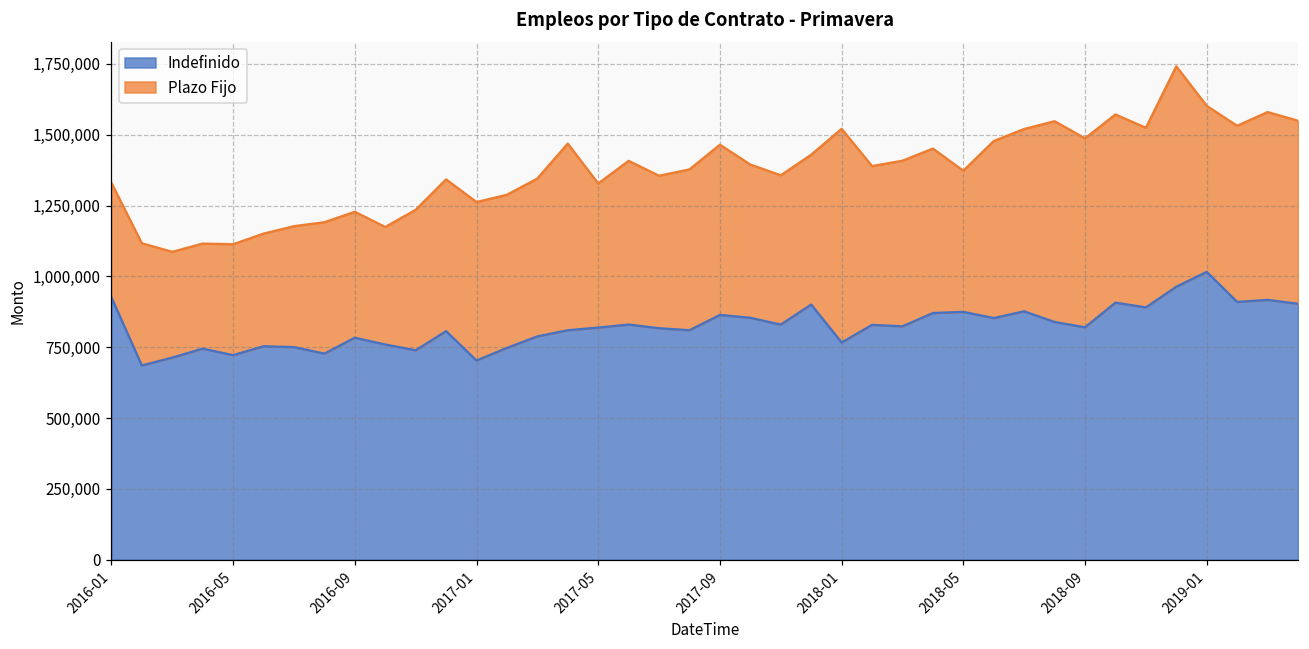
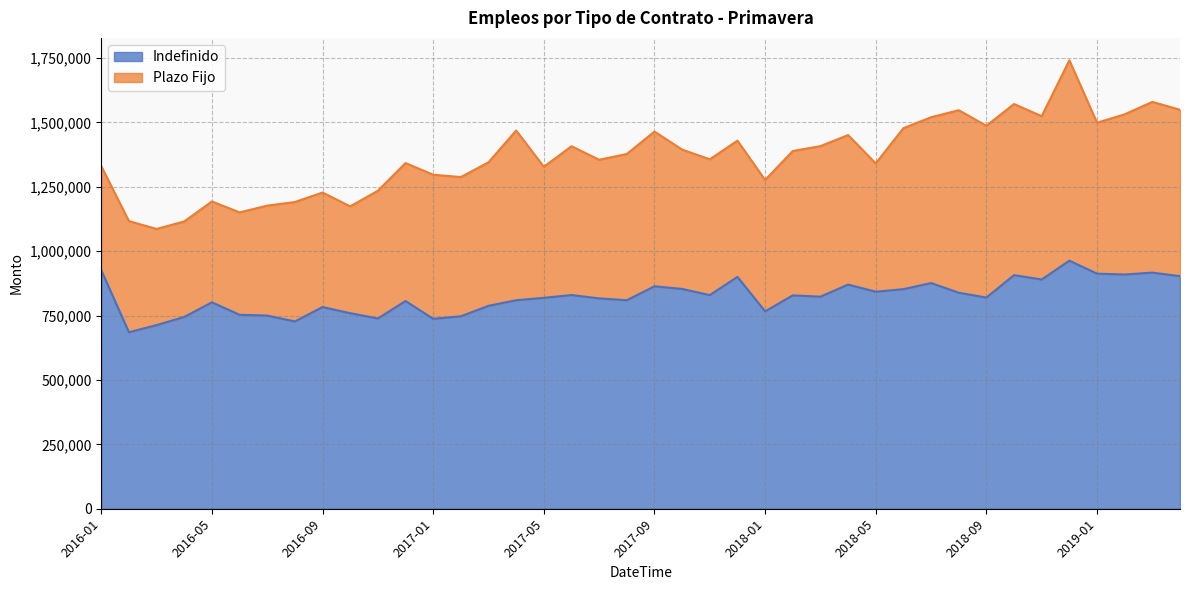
Indefinido, 2016-05: 720,000 -> 800,000
Indefinido, 2017-01: 700,000 -> 740,000
Plazo Fijo, 2018-01: 750,000 -> 510,000
Indefinido, 2018-05: 870,000 -> 840,000
Indefinido, 2019-01: 1,020,000 -> 910,000
